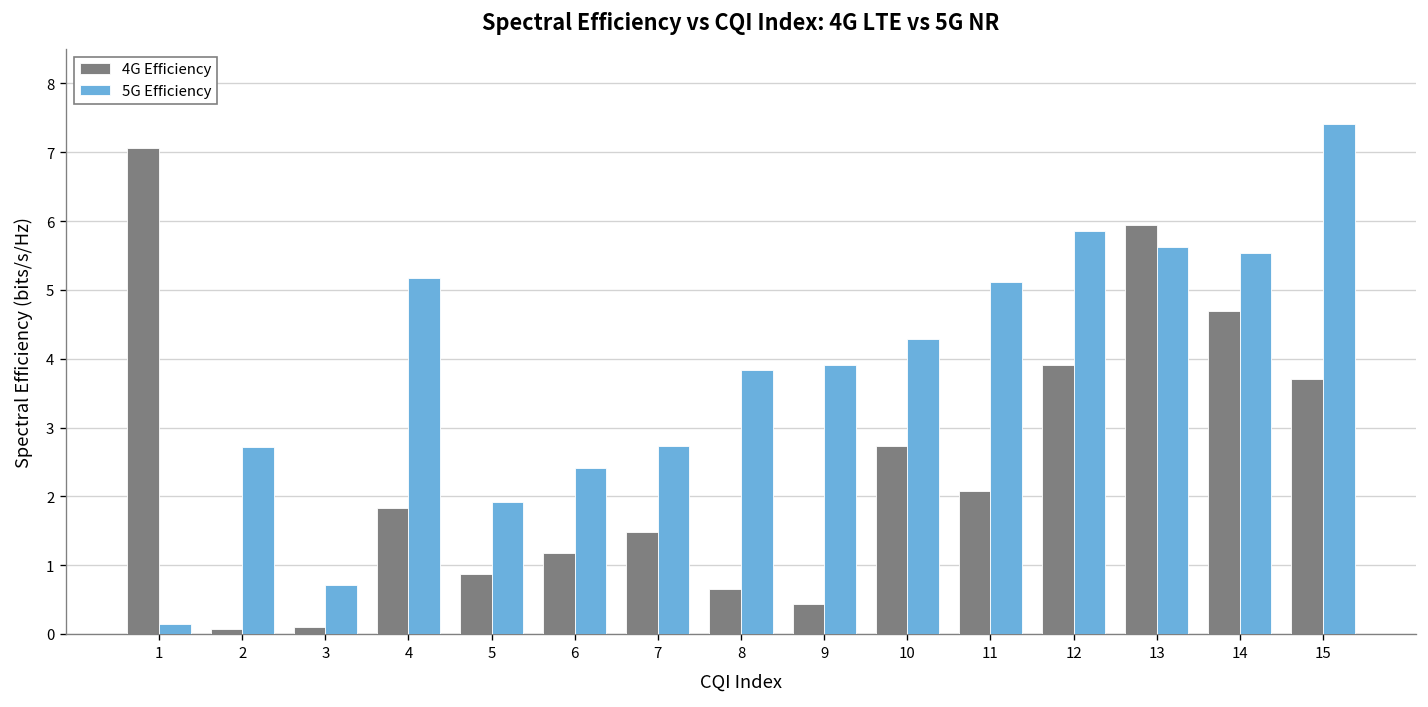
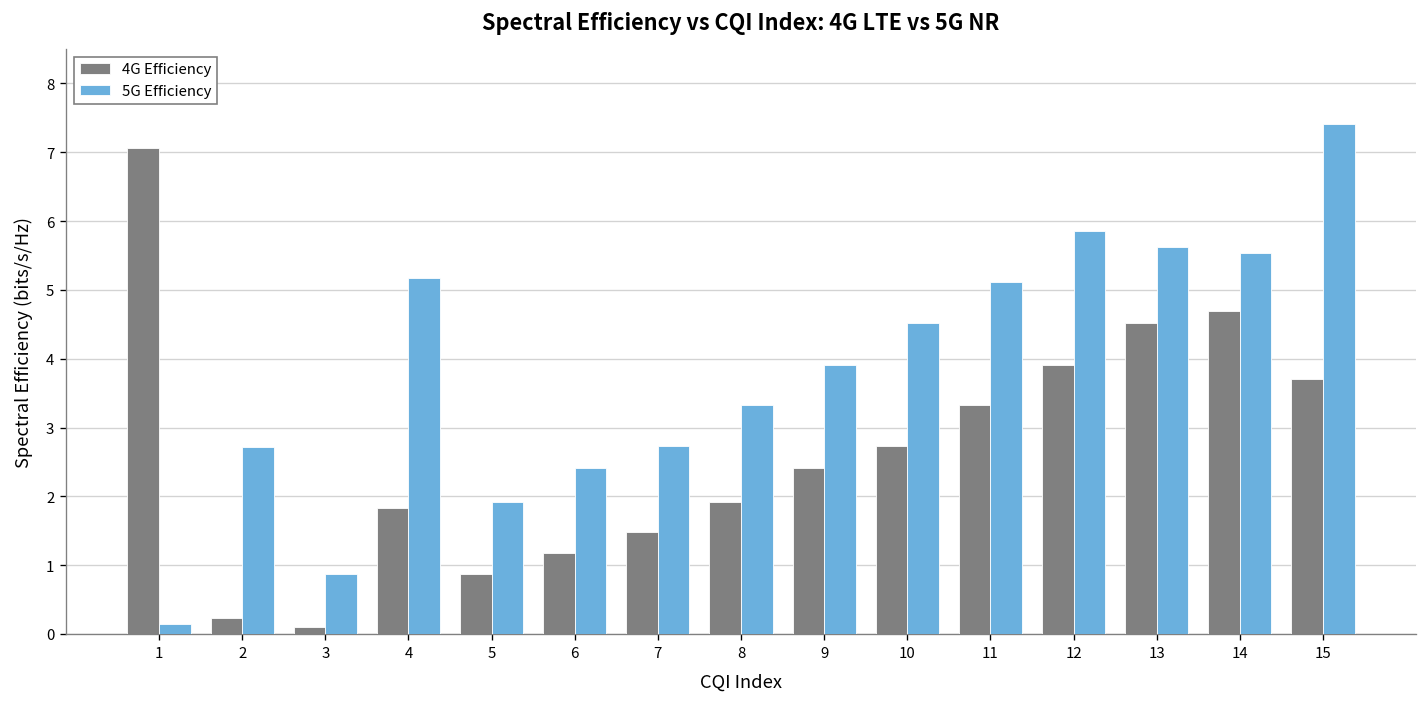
4G Efficiency, 2: 0.1 -> 0.2
5G Efficiency, 3: 0.7 -> 0.9
4G Efficiency, 8: 0.7 -> 1.9
5G Efficiency, 8: 3.8 -> 3.3
4G Efficiency, 9: 0.4 -> 2.4
5G Efficiency, 10: 4.3 -> 4.5
4G Efficiency, 11: 2.1 -> 3.3
4G Efficiency, 13: 5.9 -> 4.5
